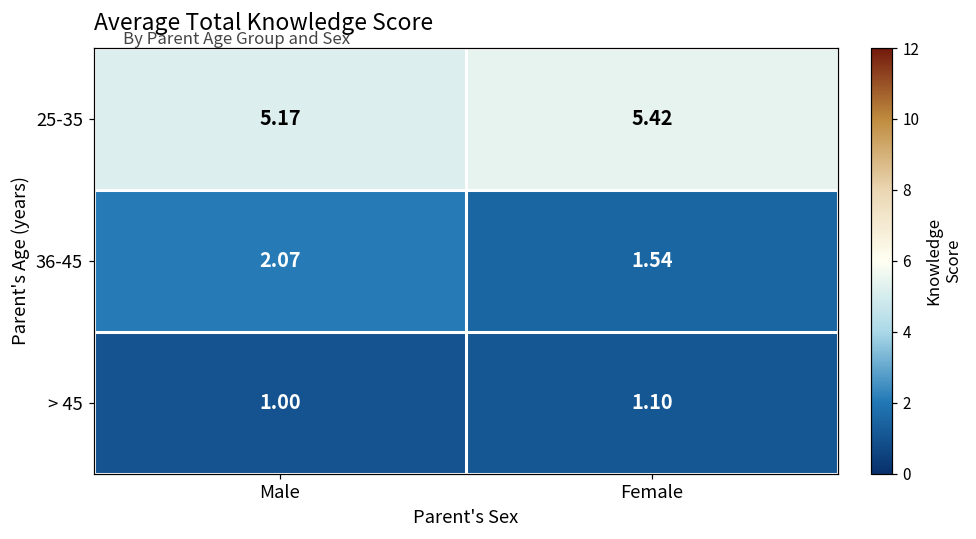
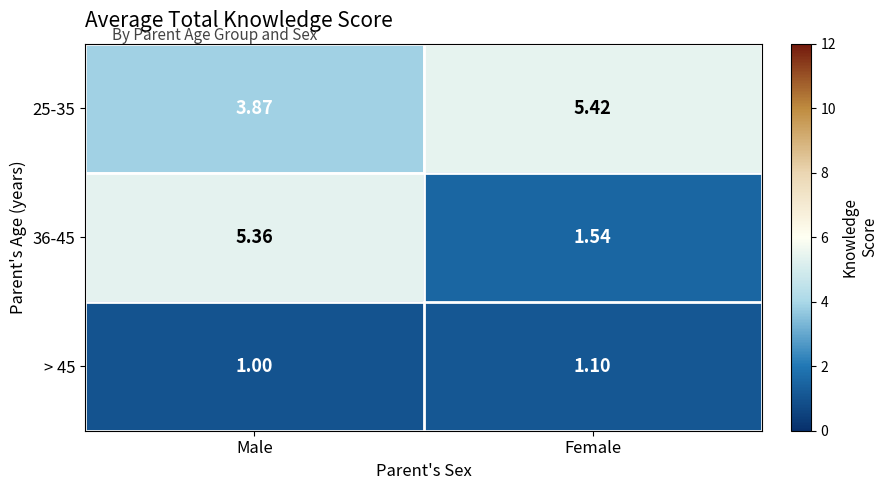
25-35, Male: 5.17 -> 3.87
36-45, Male: 2.07 -> 5.36
